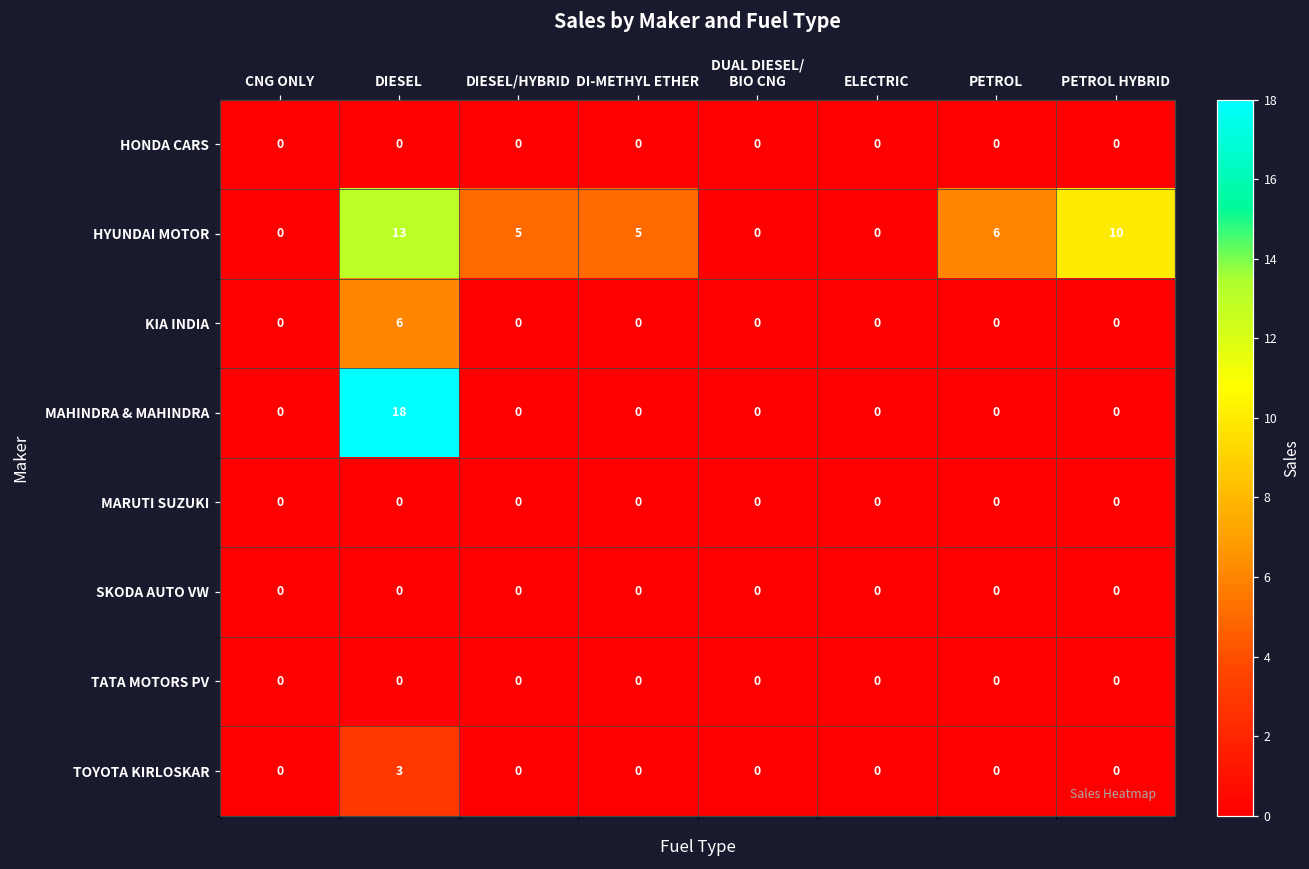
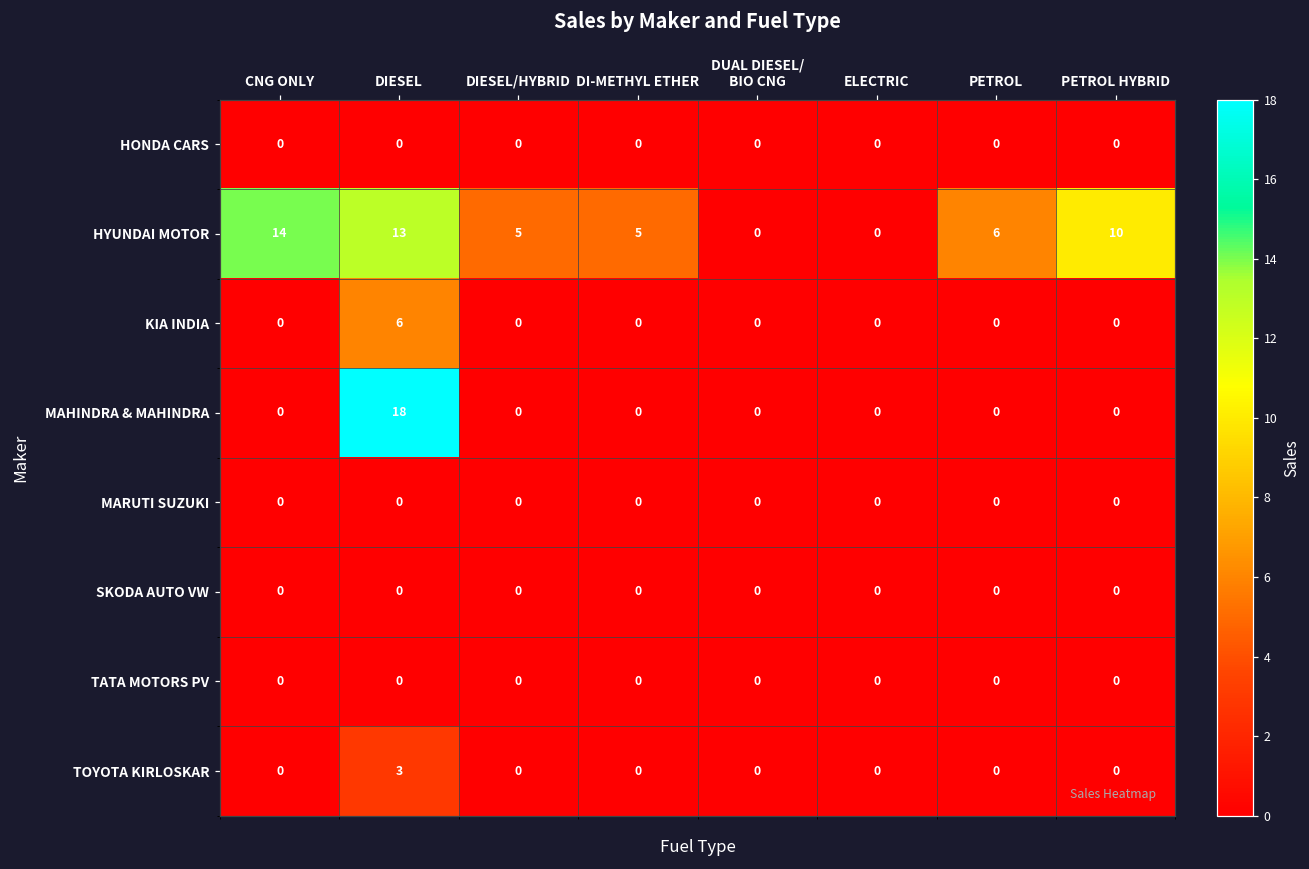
HYUNDAI MOTOR, CNG ONLY: 0 -> 14
